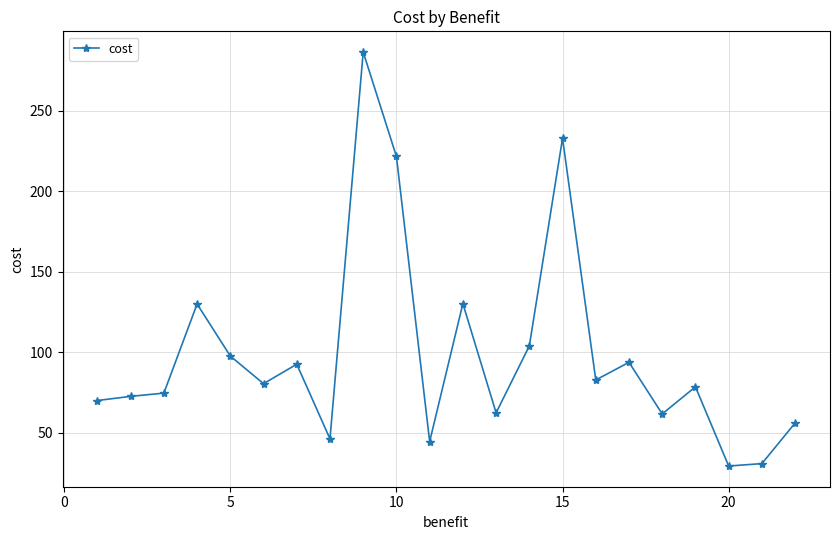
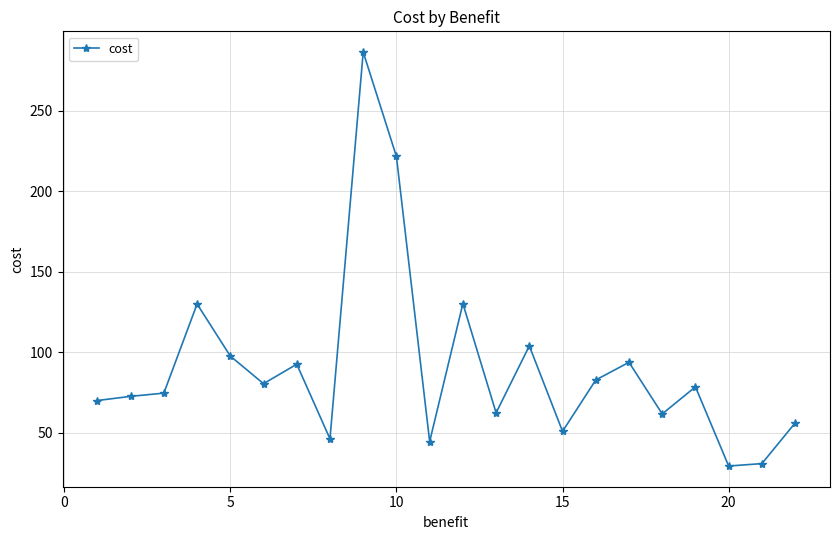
15: 233 -> 51
